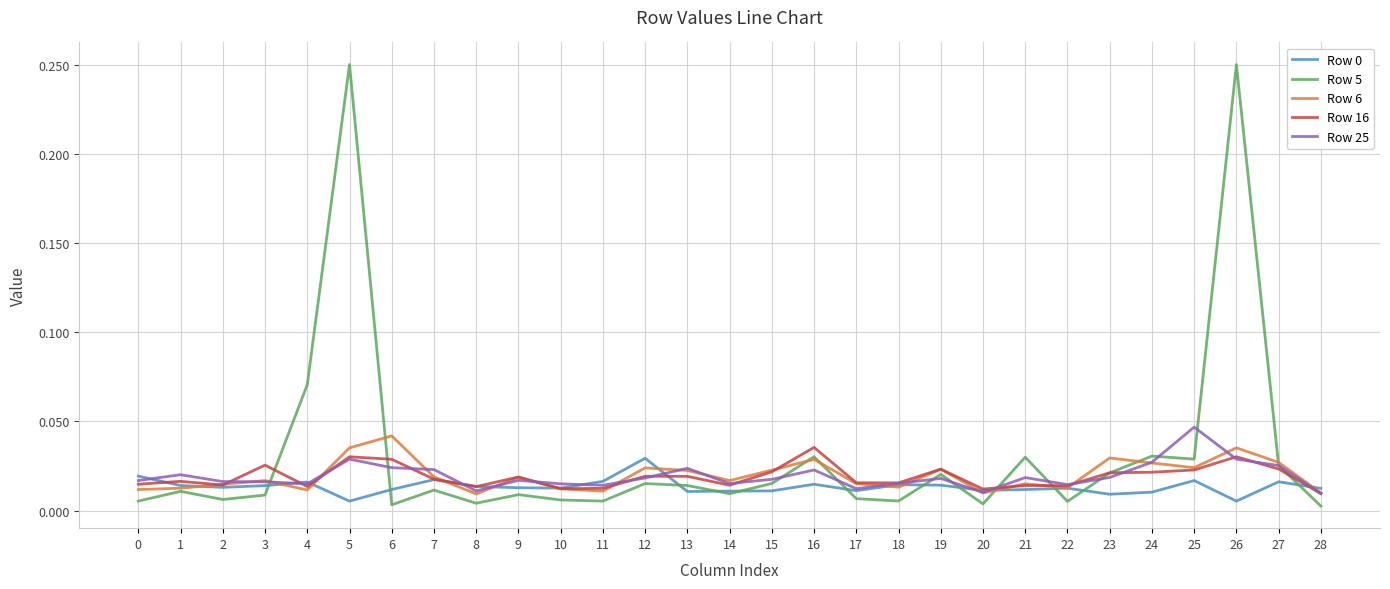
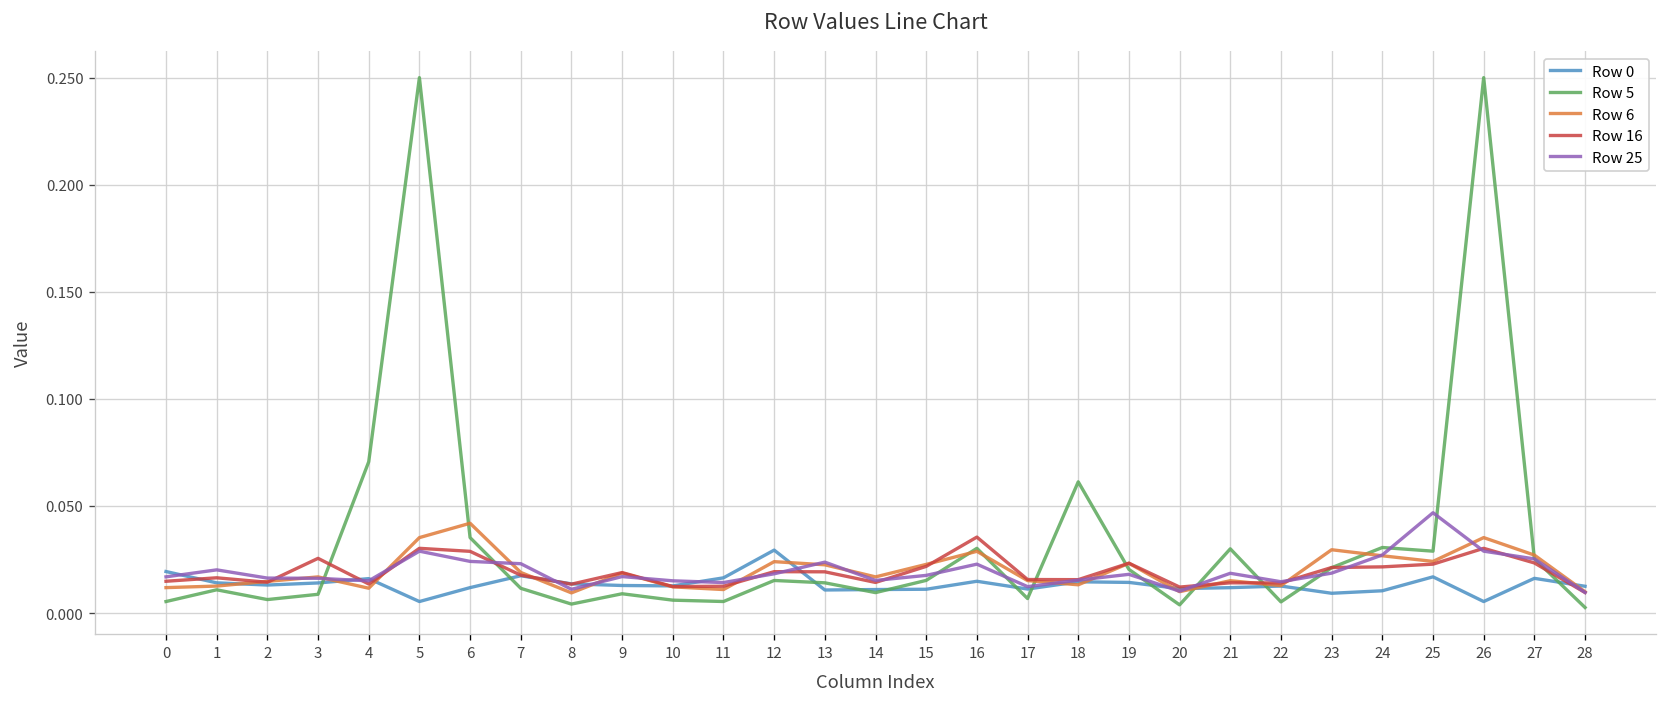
Row 5, 6: 0.003 -> 0.035
Row 5, 18: 0.005 -> 0.061
